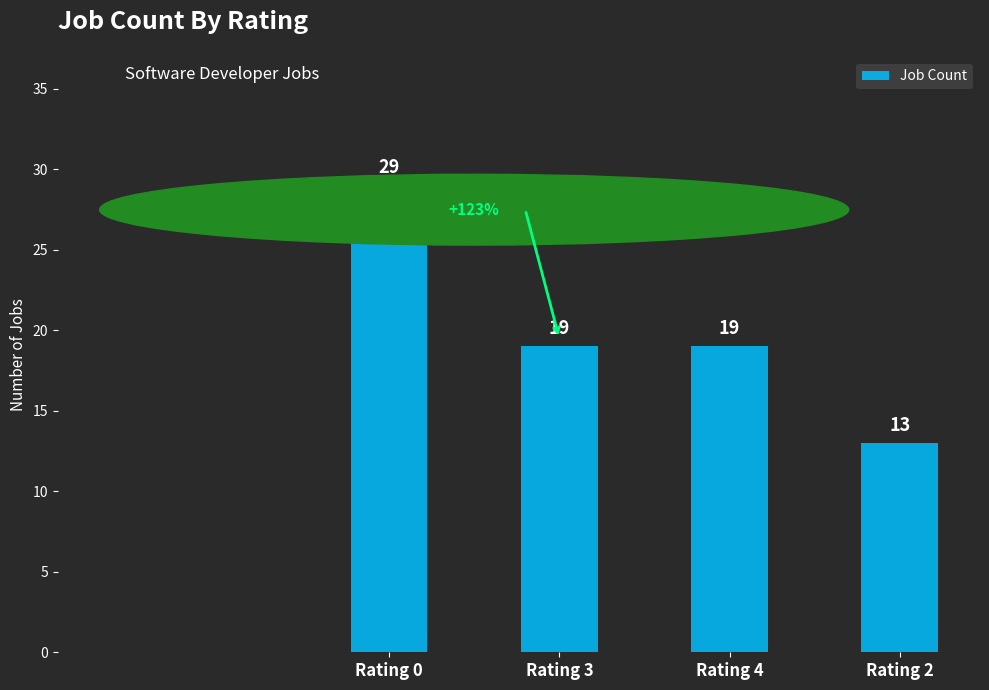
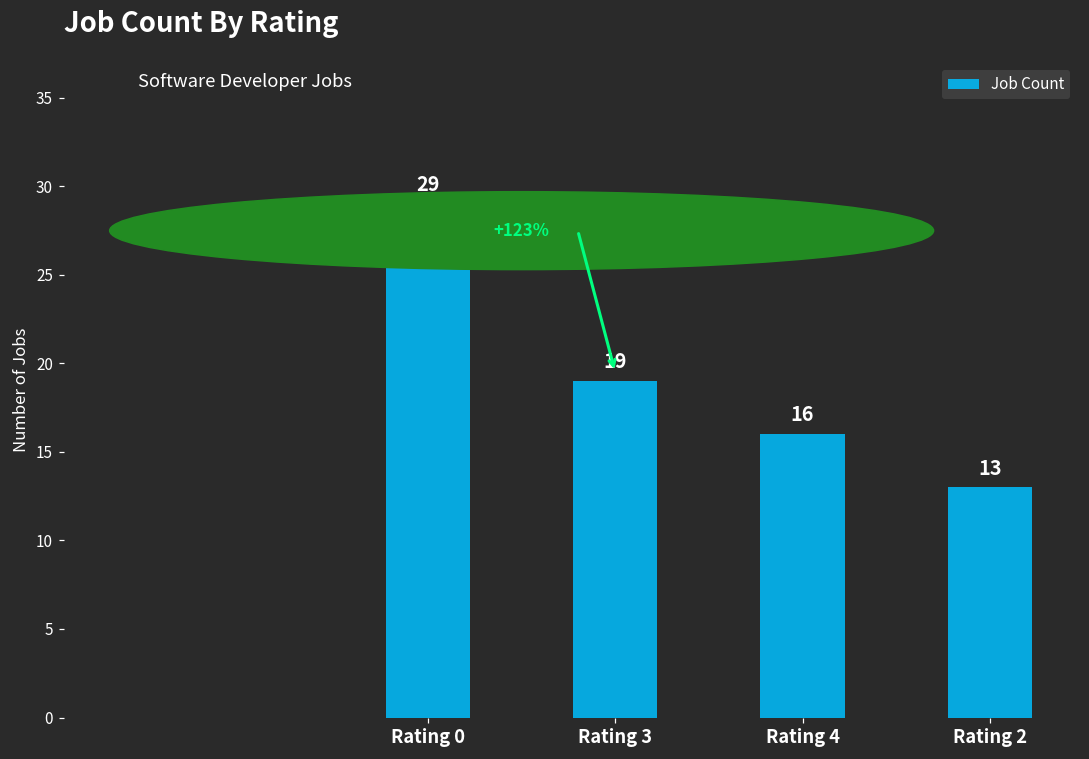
Rating 4: 19 -> 16
